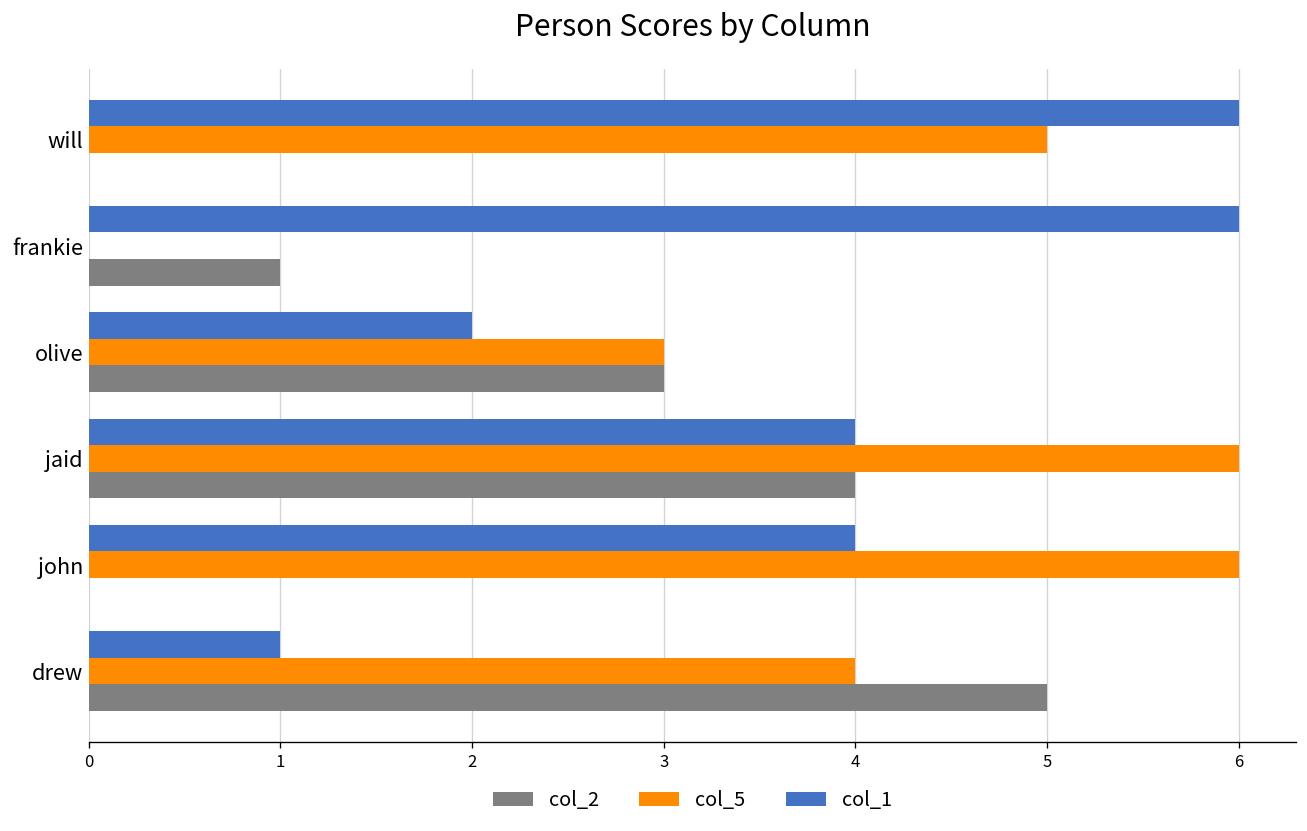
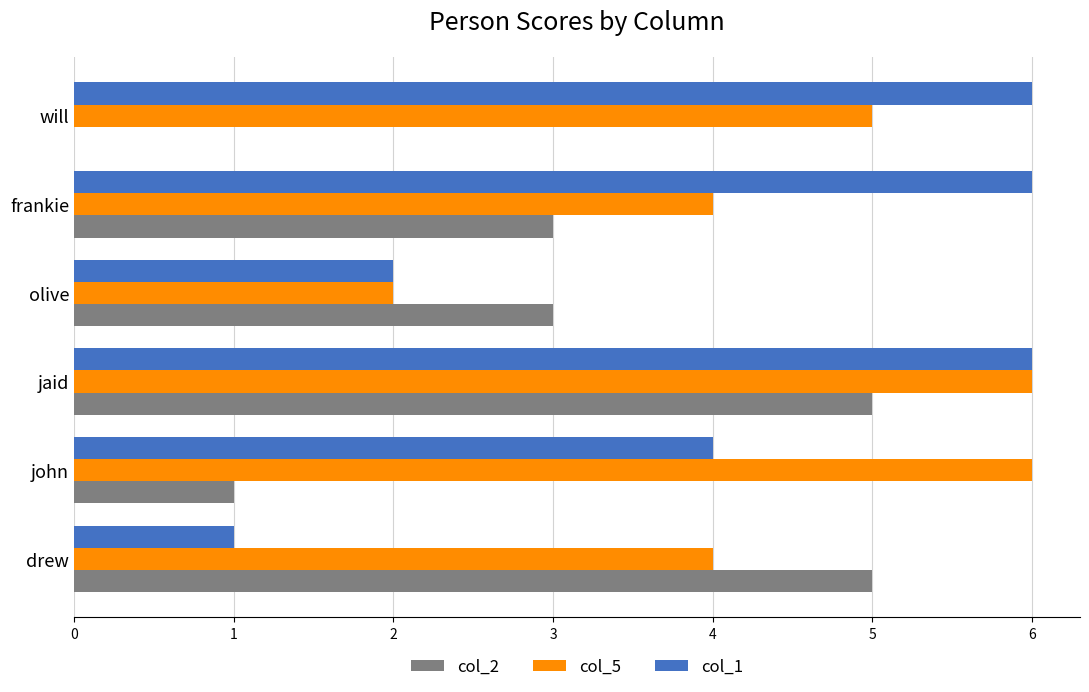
col_5, frankie: 0 -> 4
col_2, frankie: 1 -> 3
col_5, olive: 3 -> 2
col_1, jaid: 4 -> 6
col_2, jaid: 4 -> 5
col_2, john: 0 -> 1
